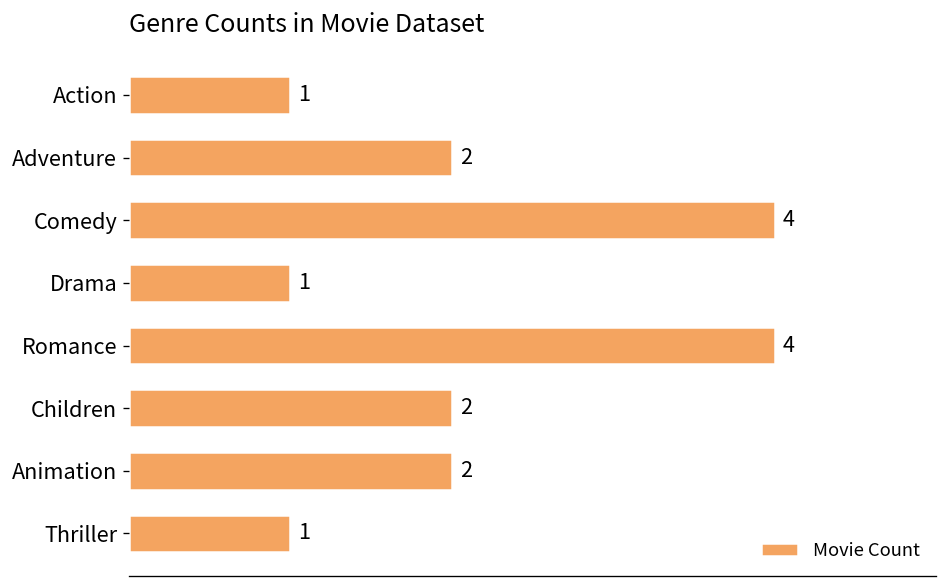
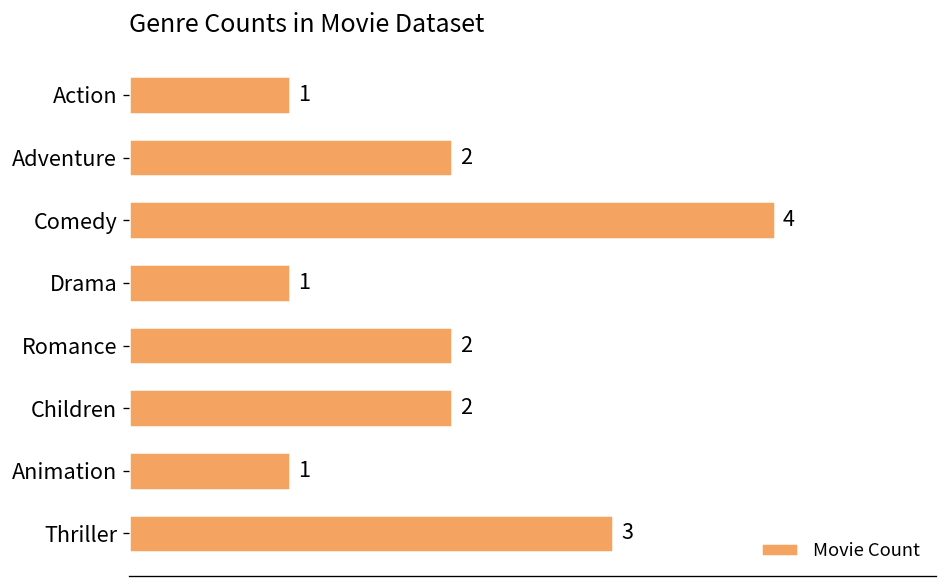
Romance: 4 -> 2
Animation: 2 -> 1
Thriller: 1 -> 3
